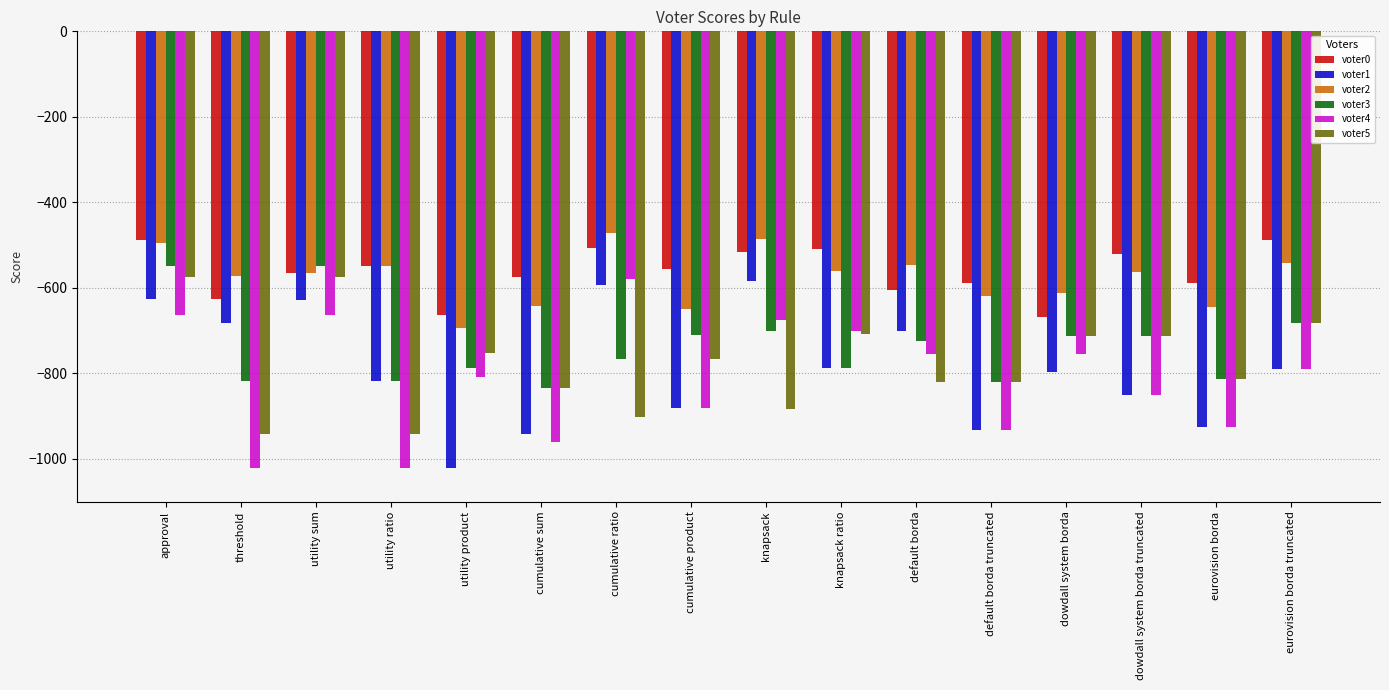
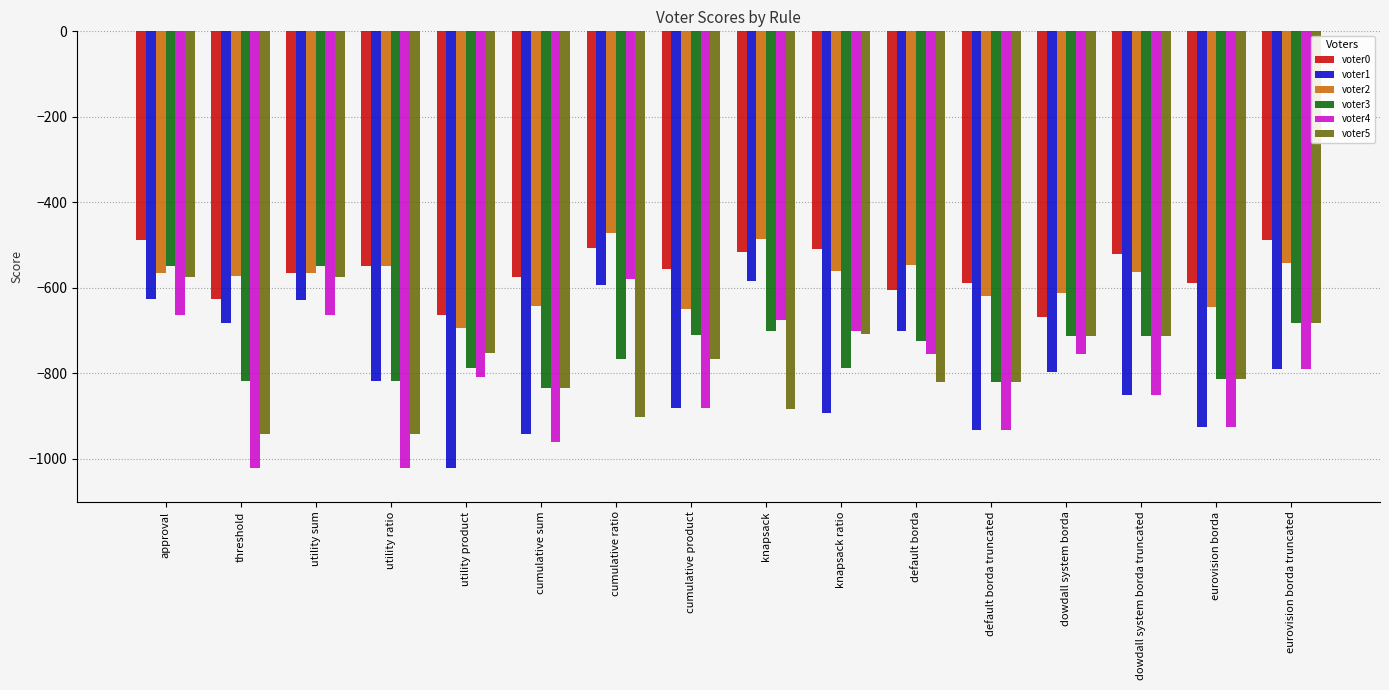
voter2, approval: -500 -> -570
voter1, knapsack ratio: -790 -> -890
